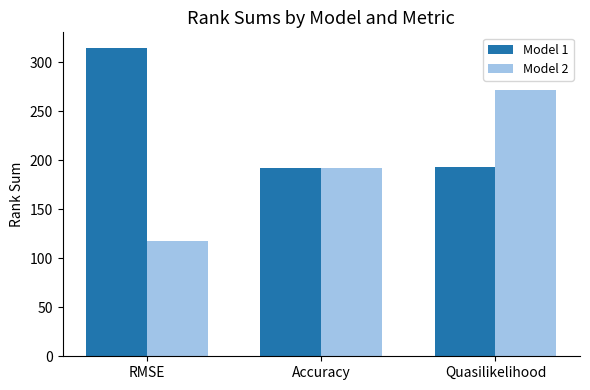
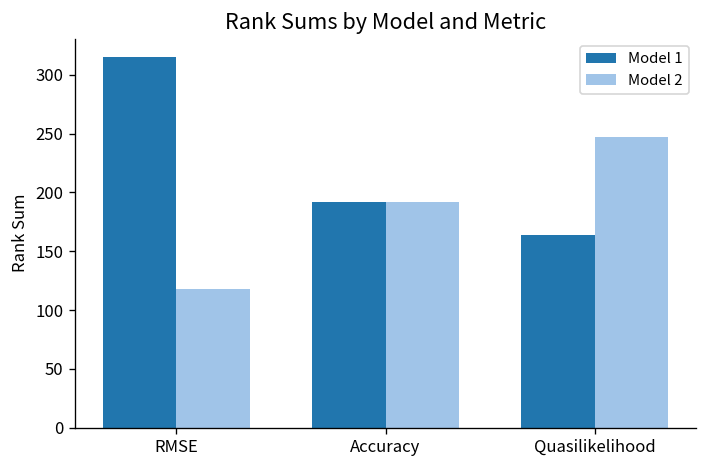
Model 1, Quasilikelihood: 190 -> 160
Model 2, Quasilikelihood: 270 -> 250
